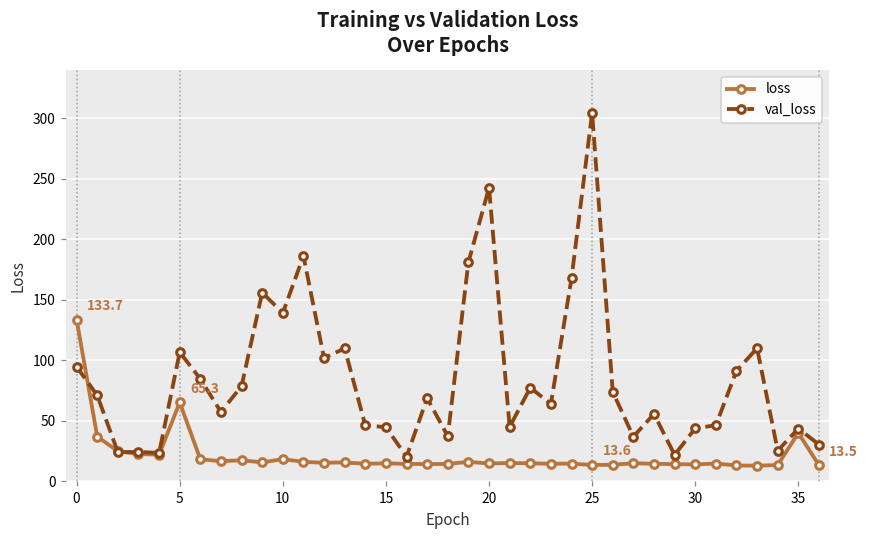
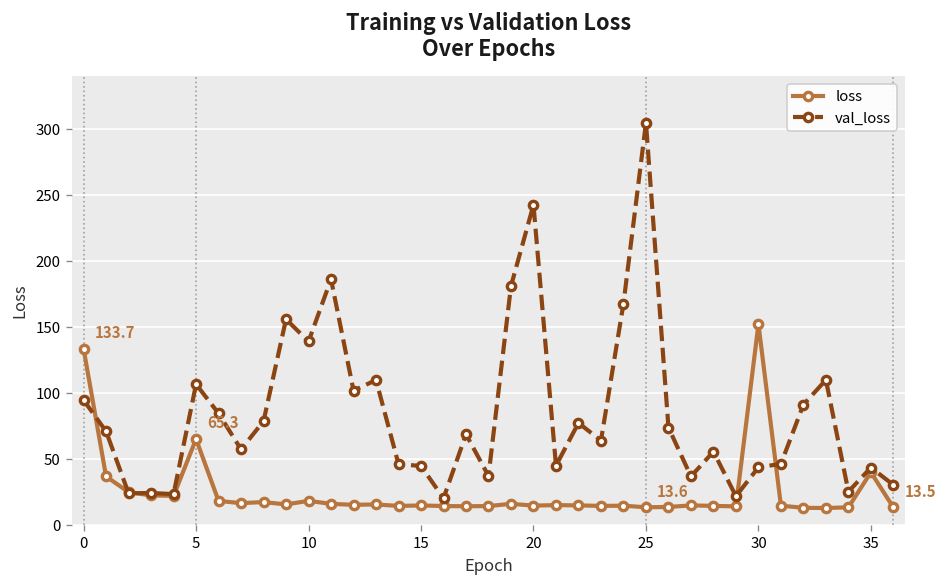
loss, 30: 14 -> 152
